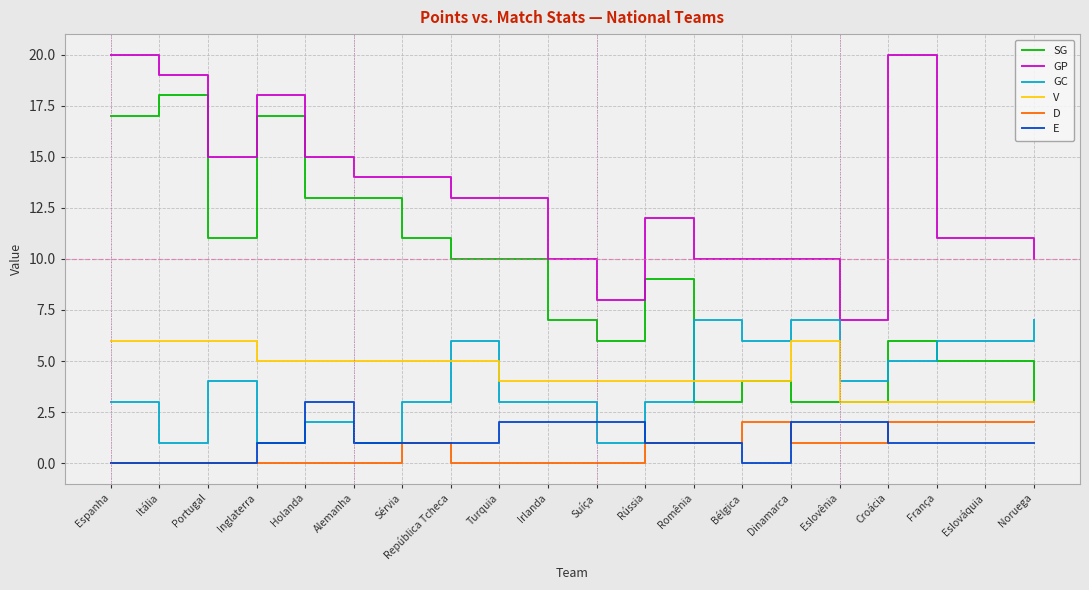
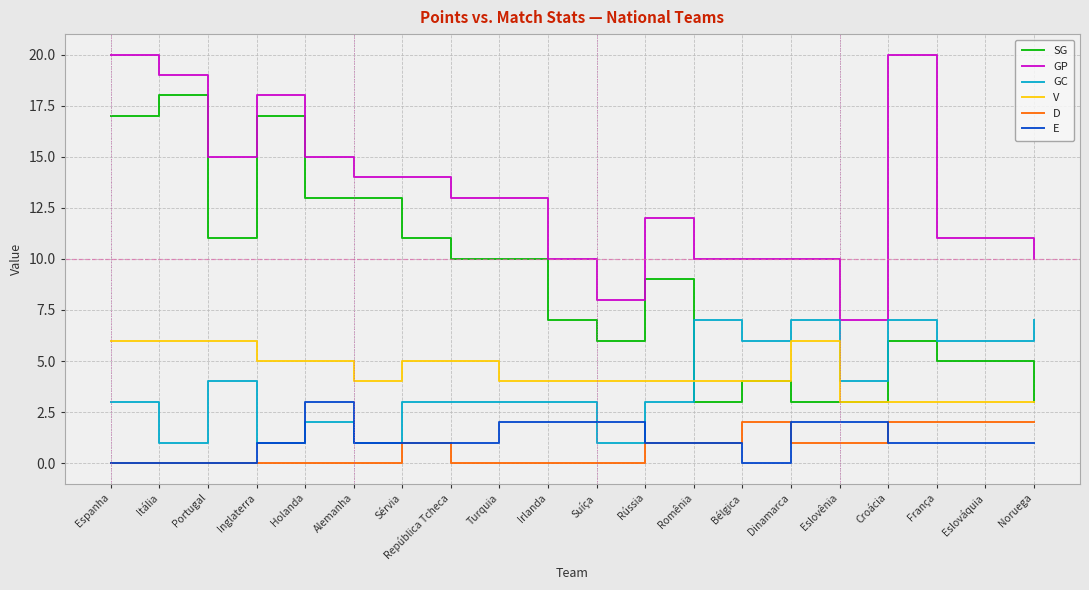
V, Alemanha: 5 -> 4
GC, República Tcheca: 6 -> 3
GC, Croácia: 5 -> 7
